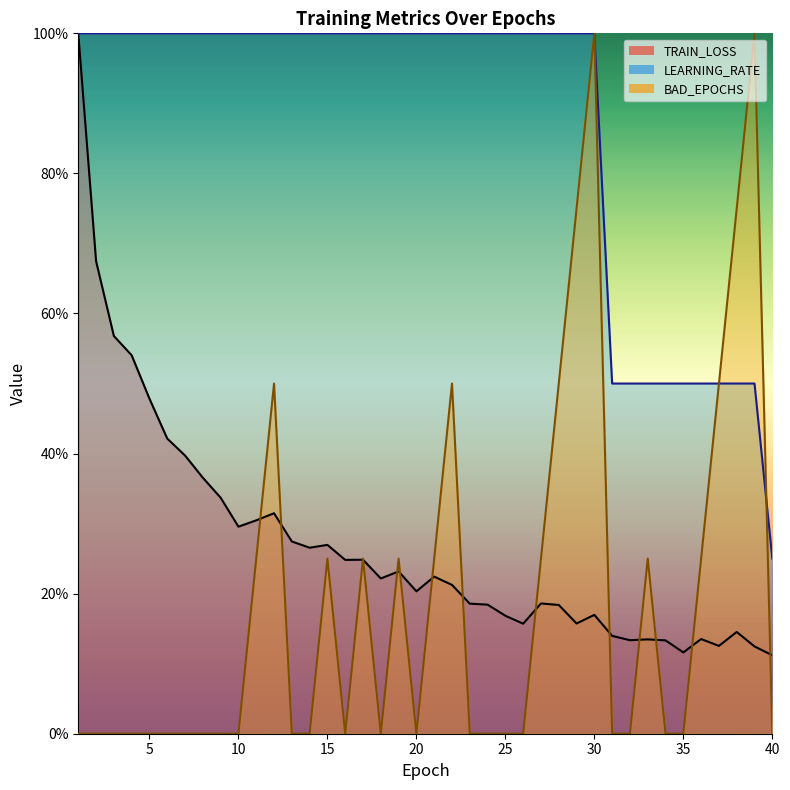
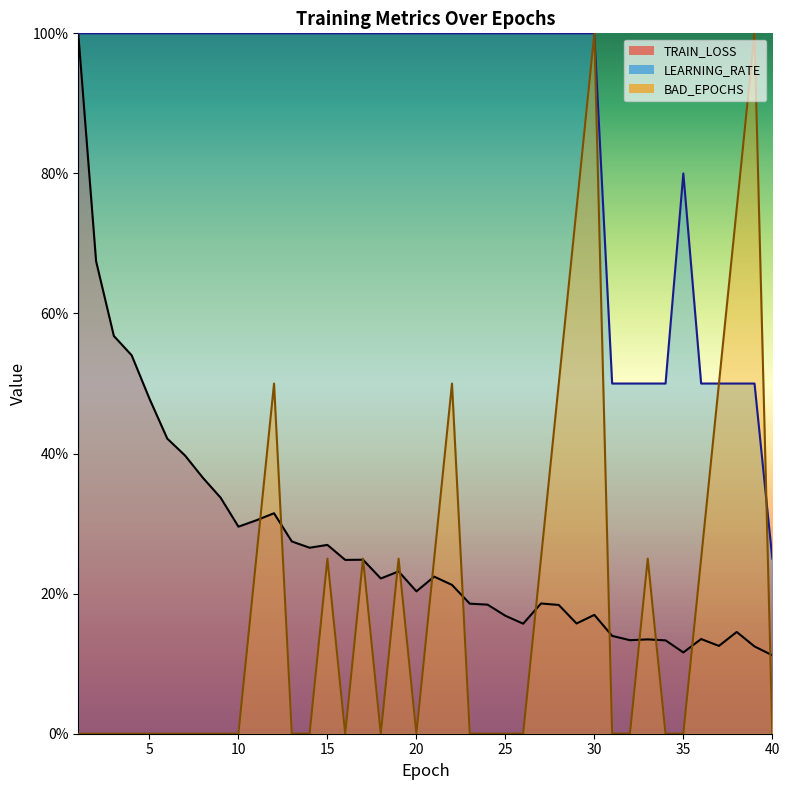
LEARNING_RATE, 35: 50% -> 80%
